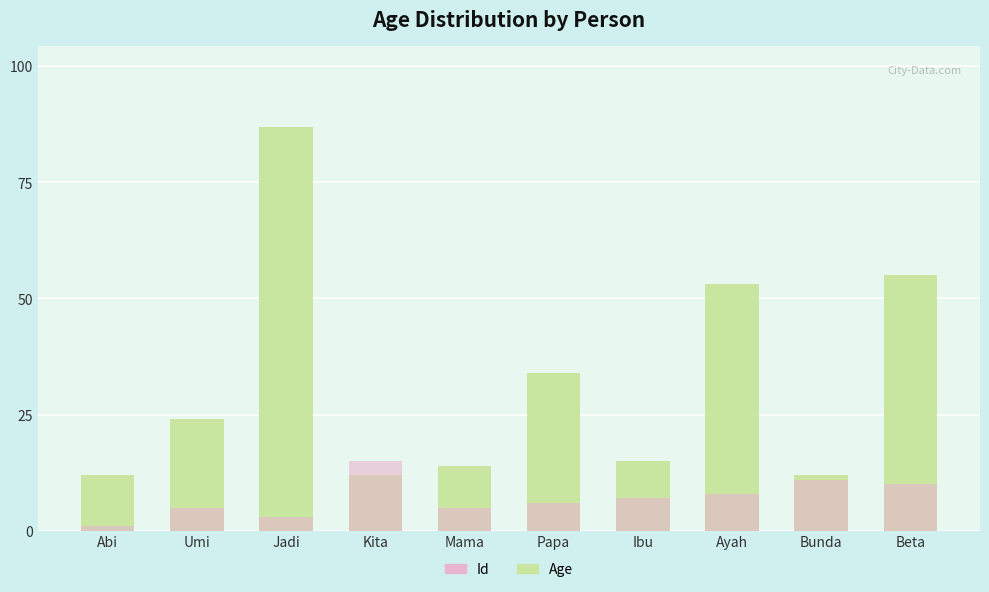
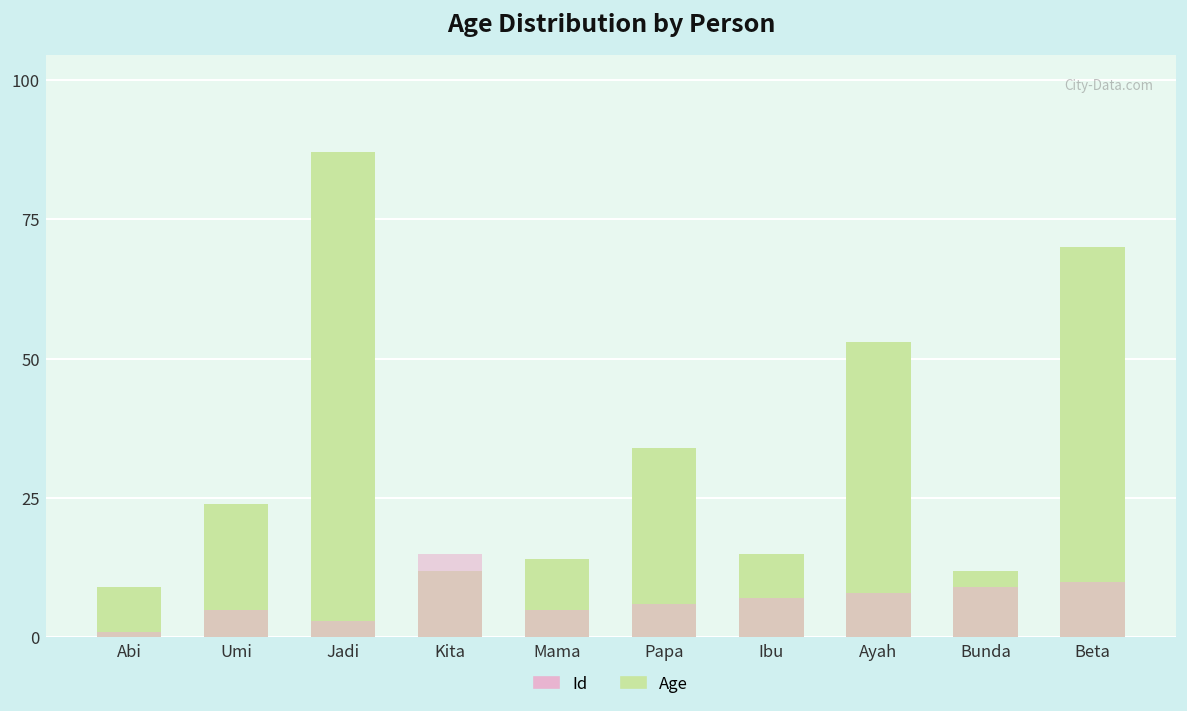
Age, Abi: 12 -> 9
Id, Bunda: 11 -> 9
Age, Beta: 55 -> 70
